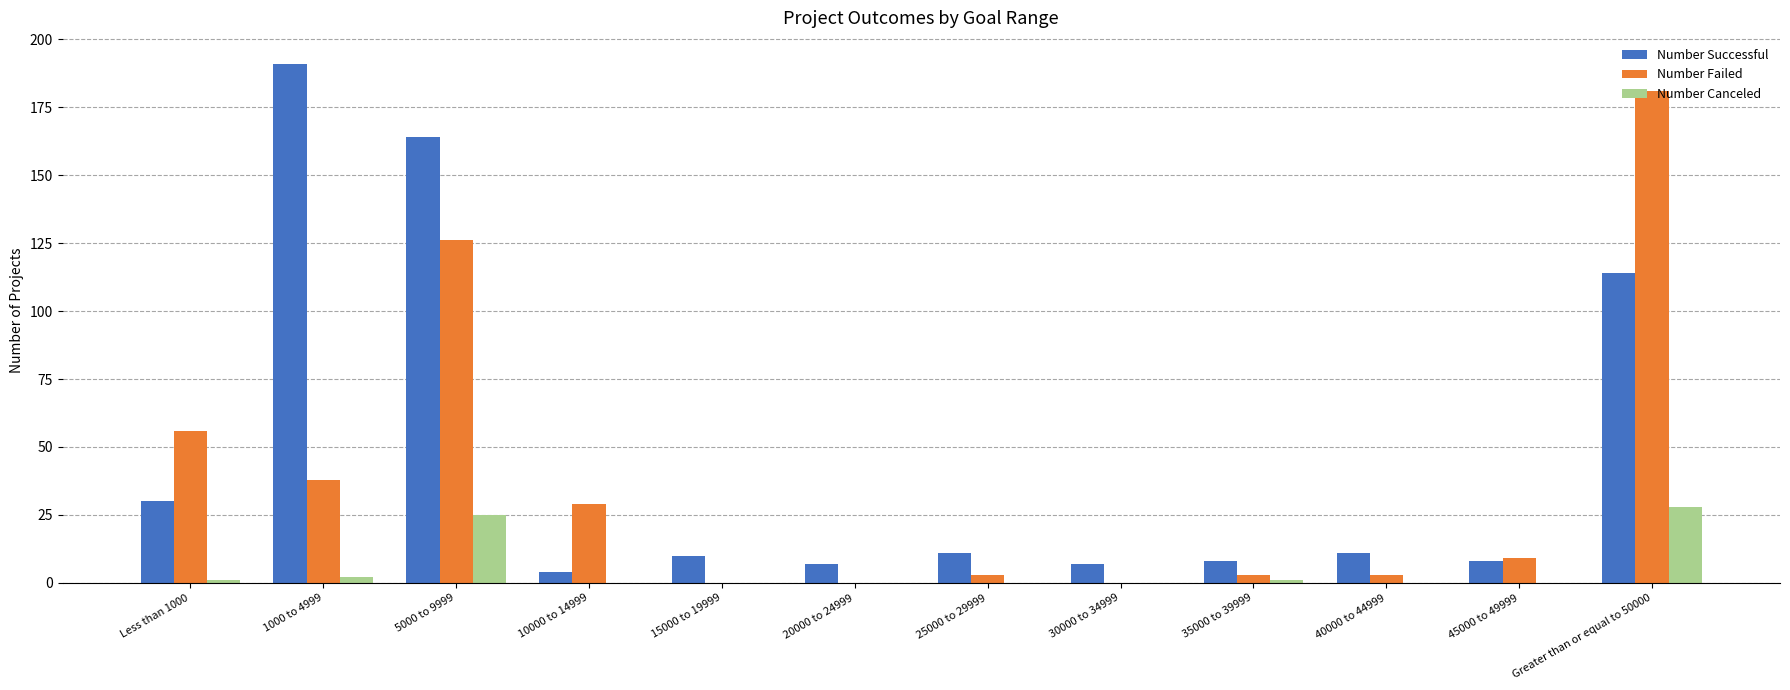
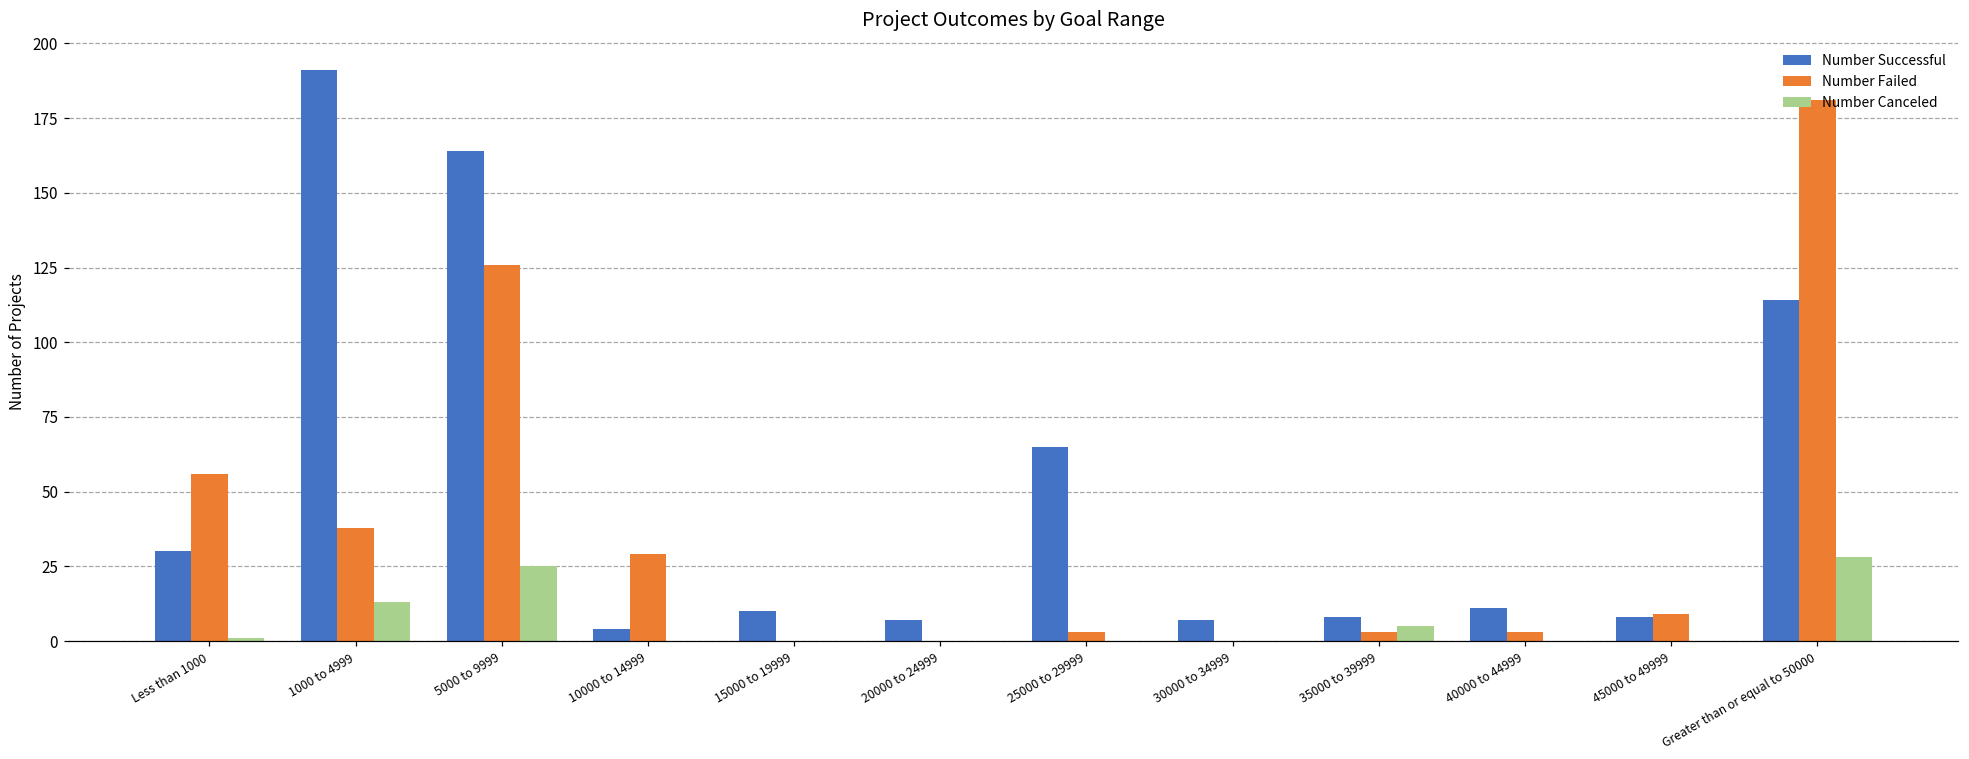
Number Canceled, 1000 to 4999: 2 -> 13
Number Successful, 25000 to 29999: 11 -> 65
Number Canceled, 35000 to 39999: 1 -> 5
